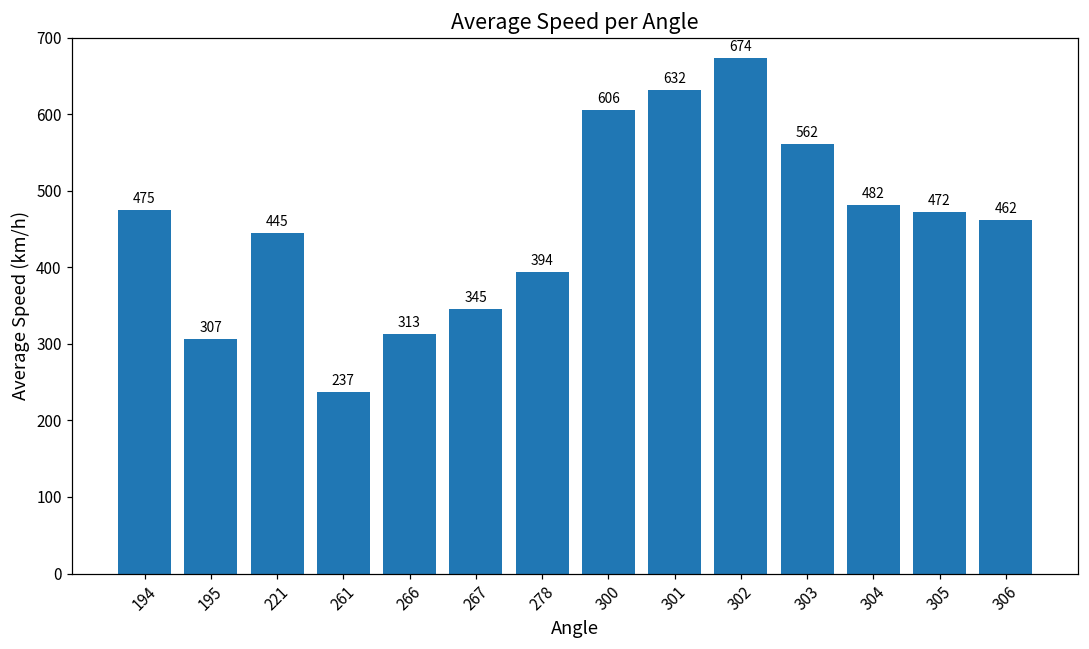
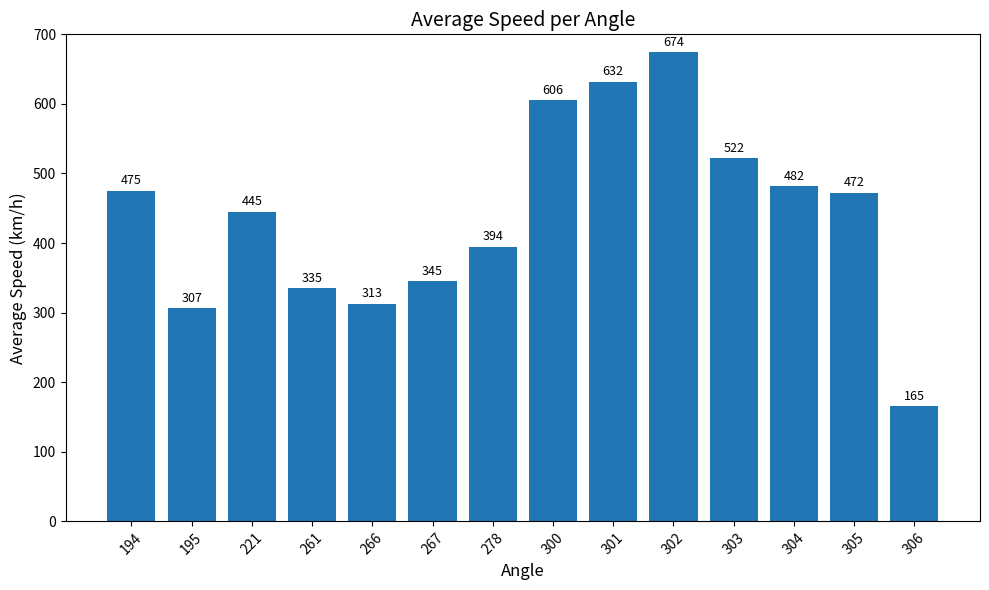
261: 237 -> 335
303: 562 -> 522
306: 462 -> 165
